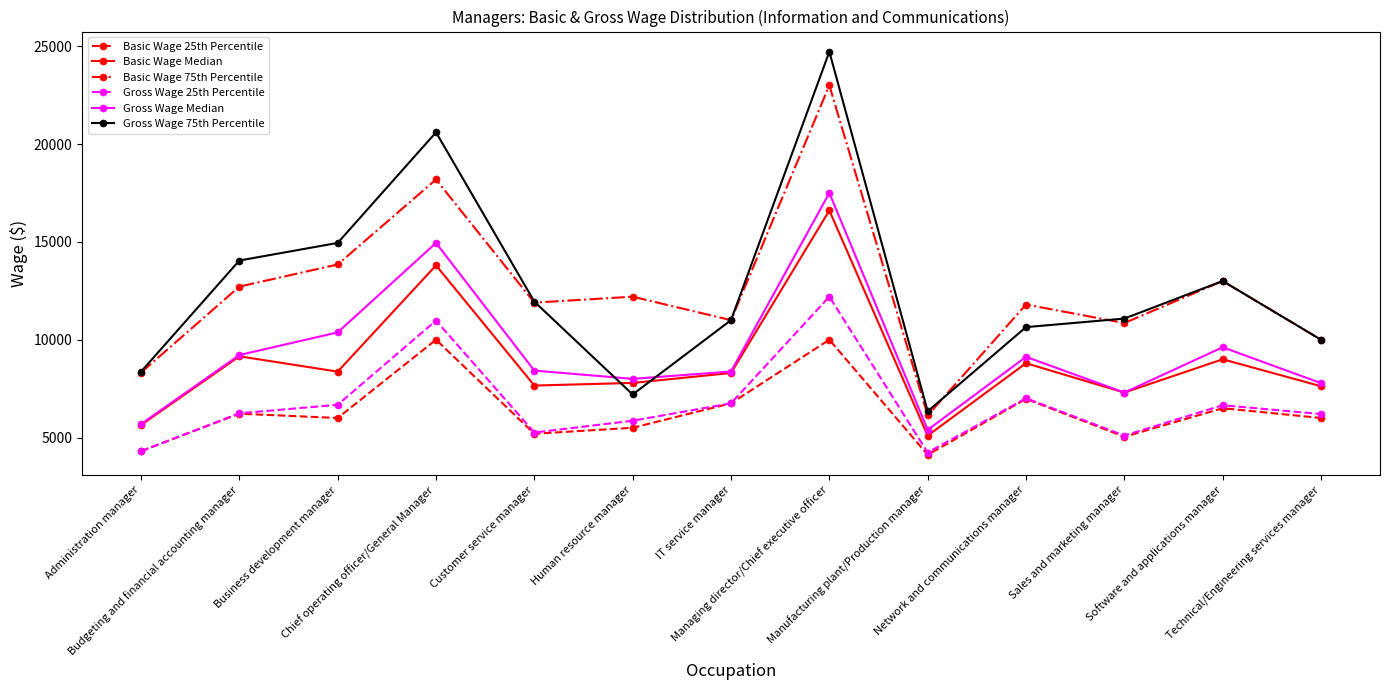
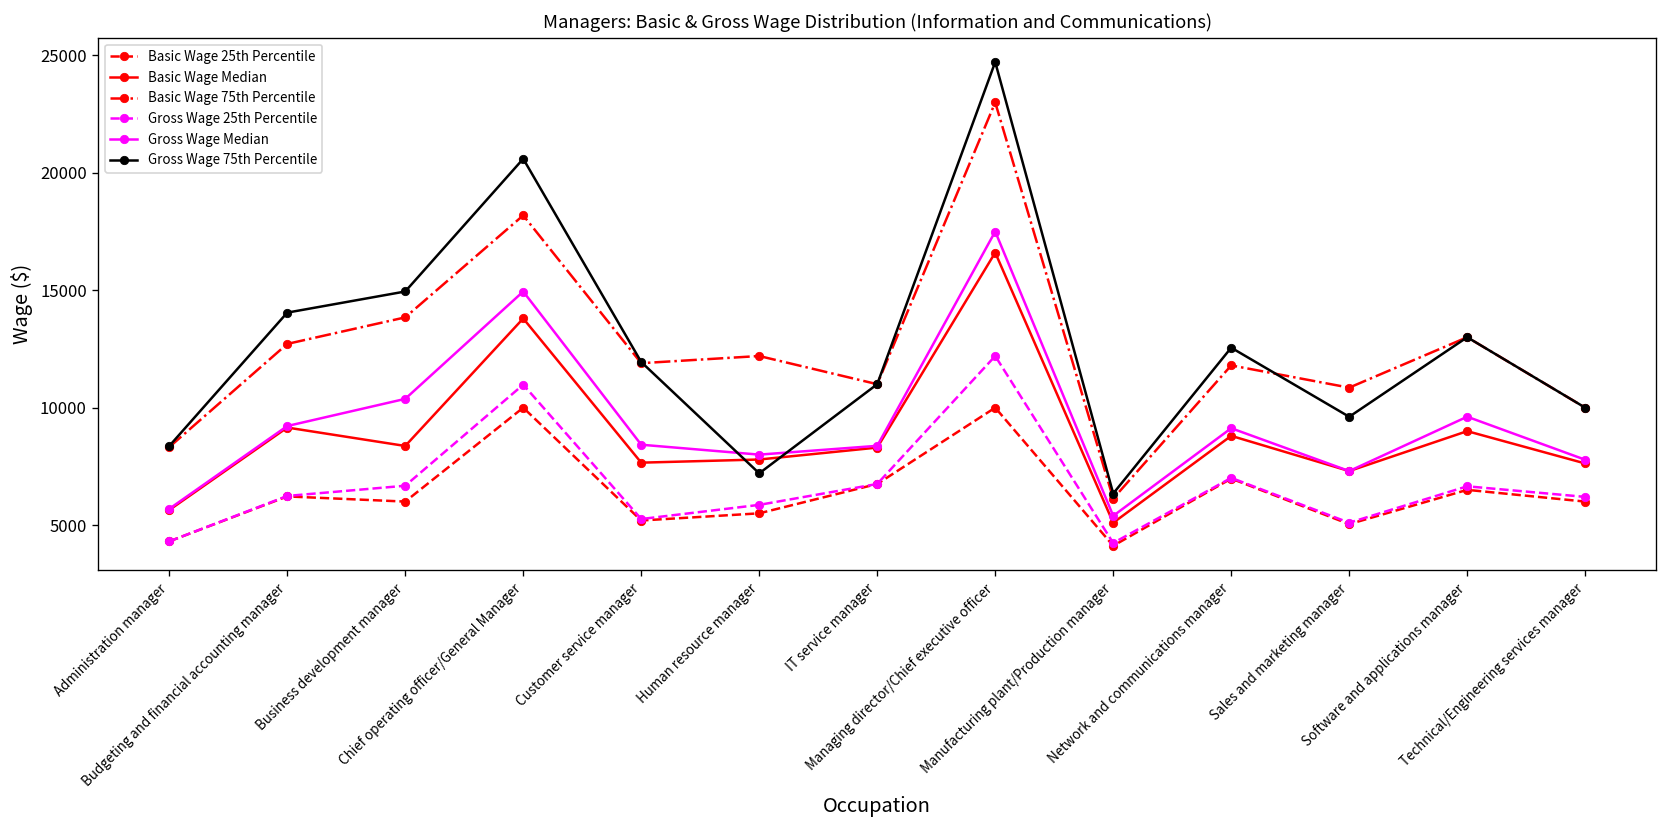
Gross Wage 75th Percentile, Network and communications manager: 10600 -> 12600
Gross Wage 75th Percentile, Sales and marketing manager: 11100 -> 9600
